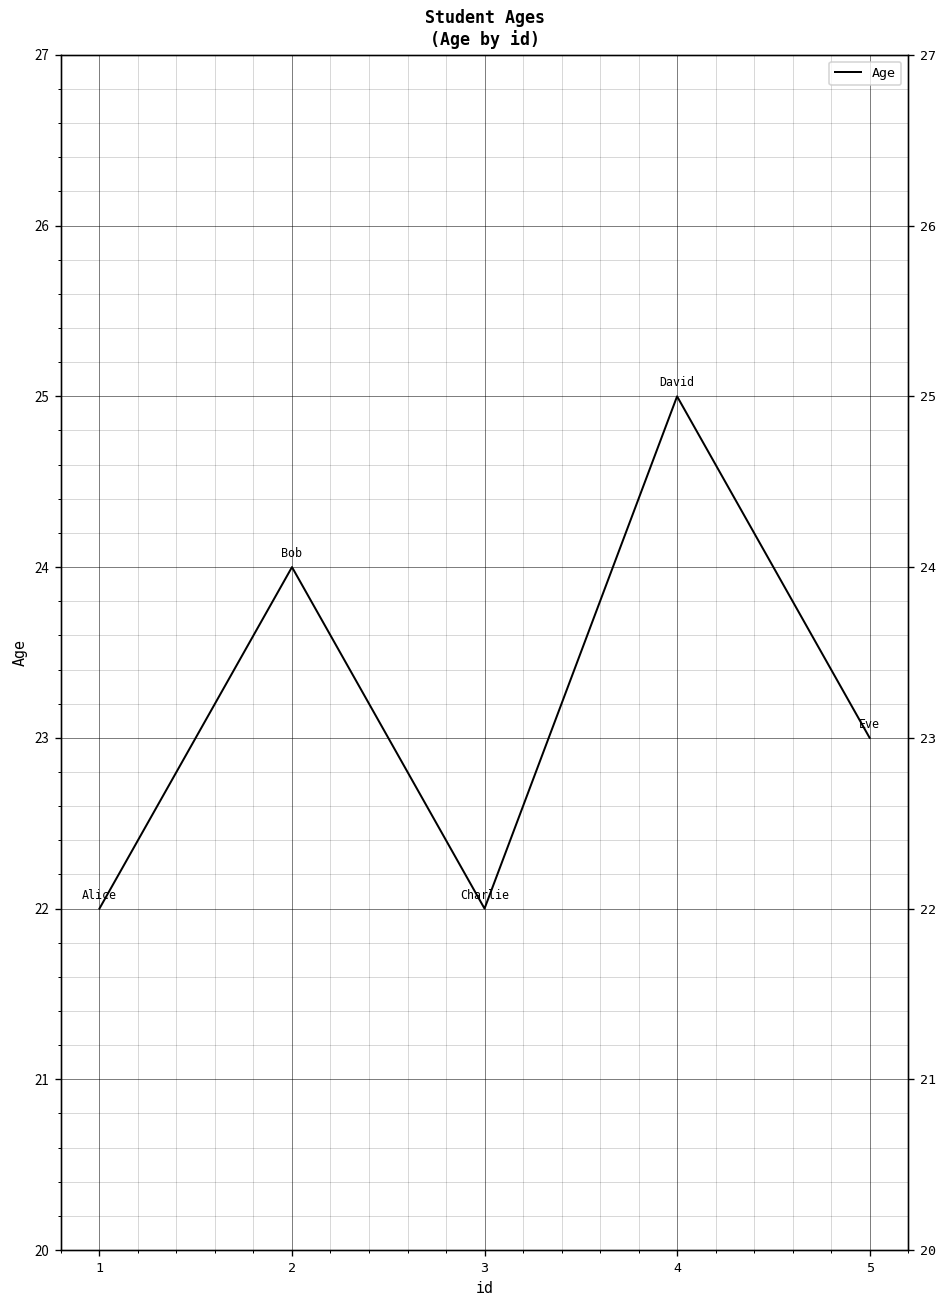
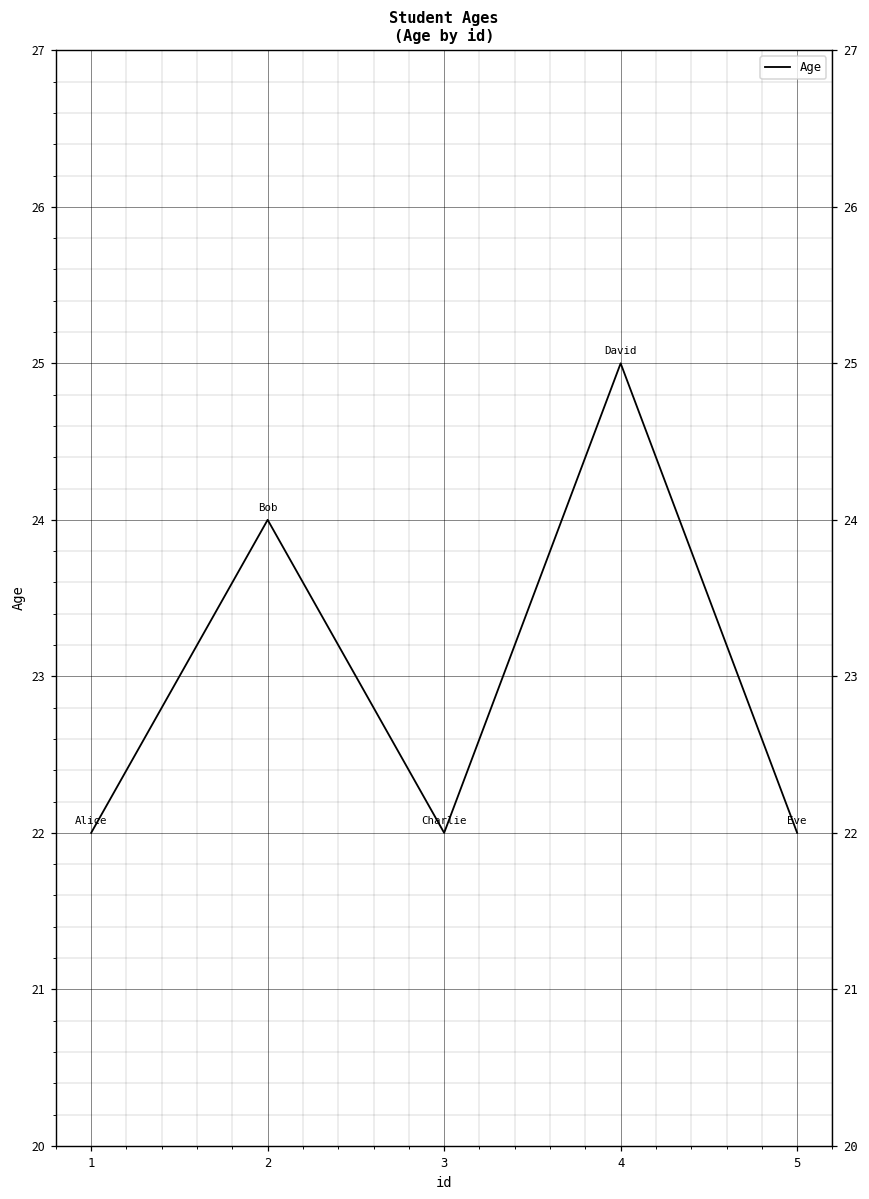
5: 23 -> 22
